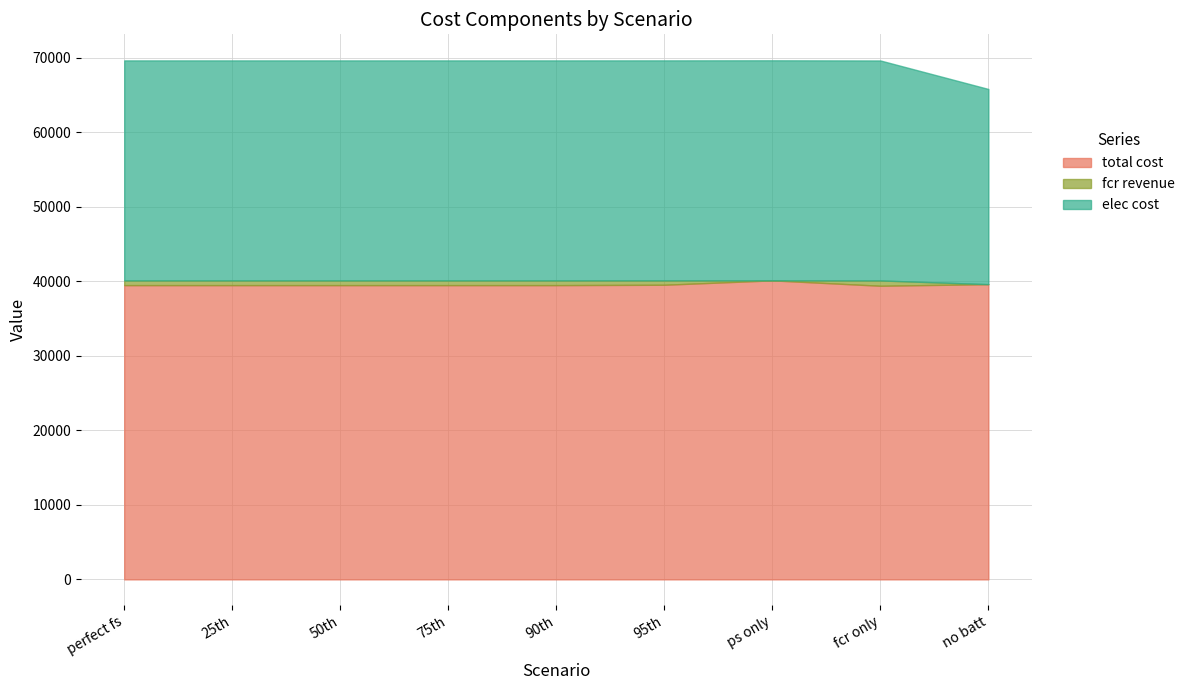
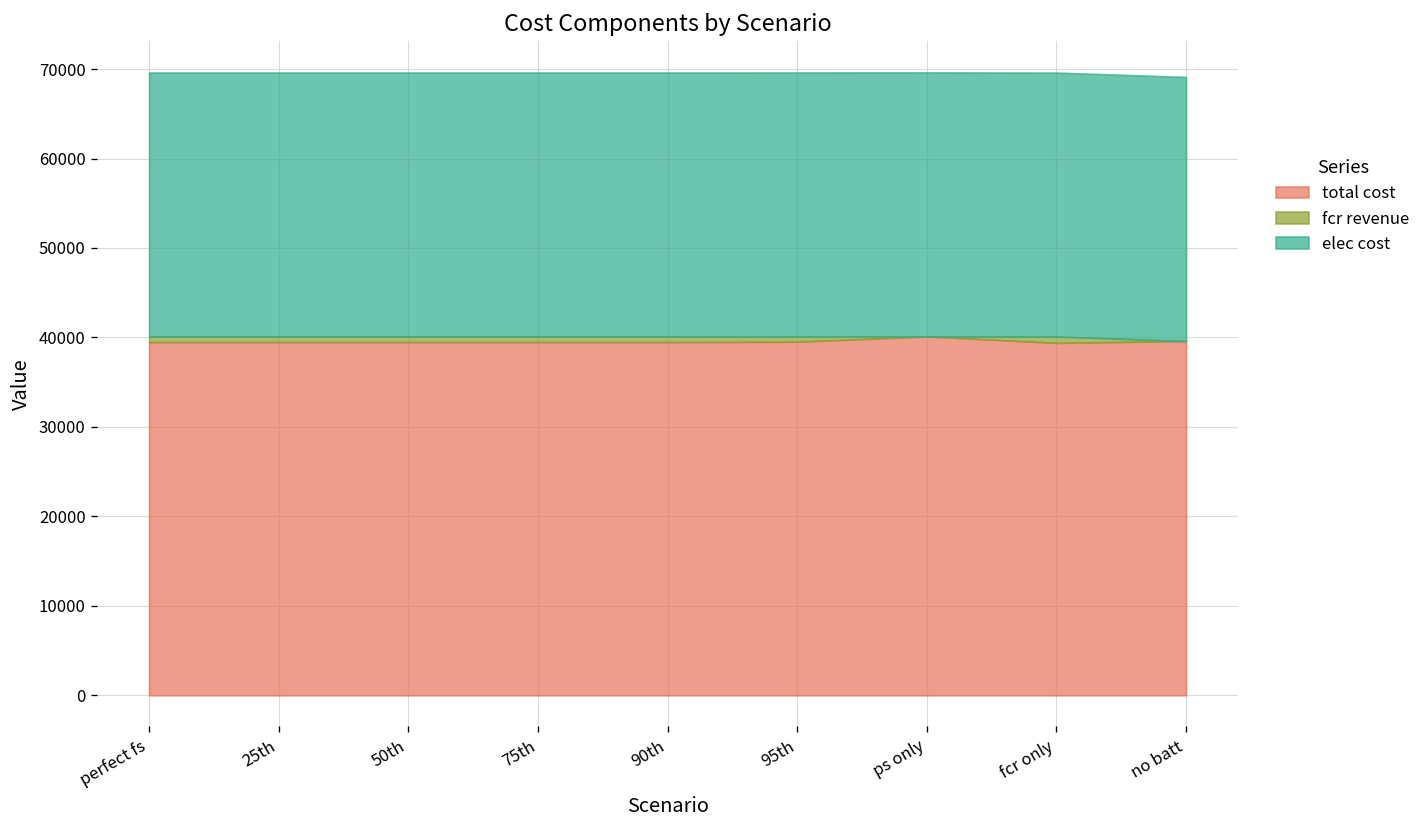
elec cost, no batt: 26000 -> 30000
